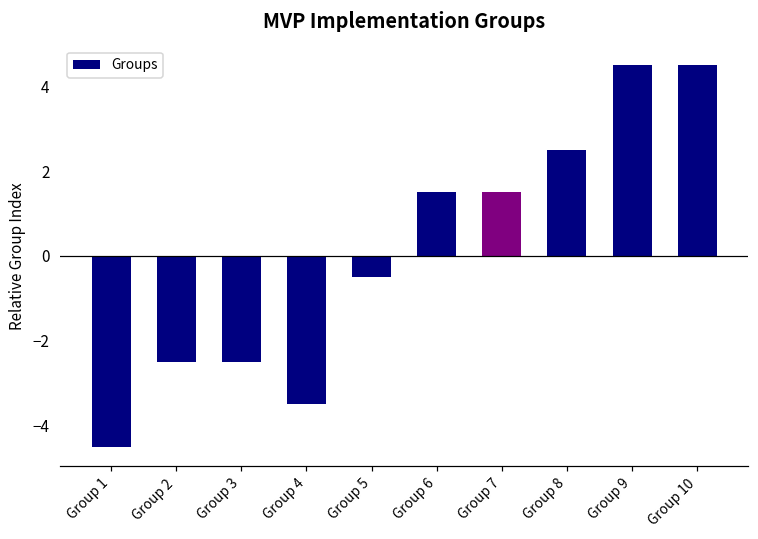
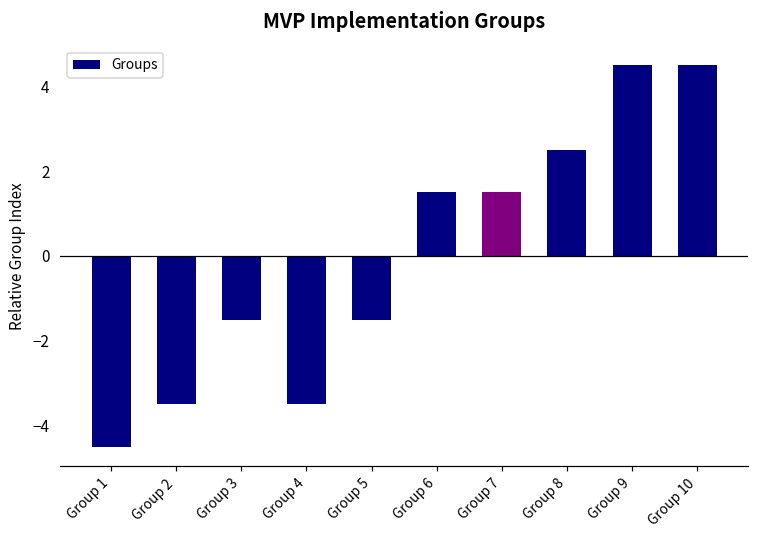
Group 2: -2.5 -> -3.5
Group 3: -2.5 -> -1.5
Group 5: -0.5 -> -1.5
